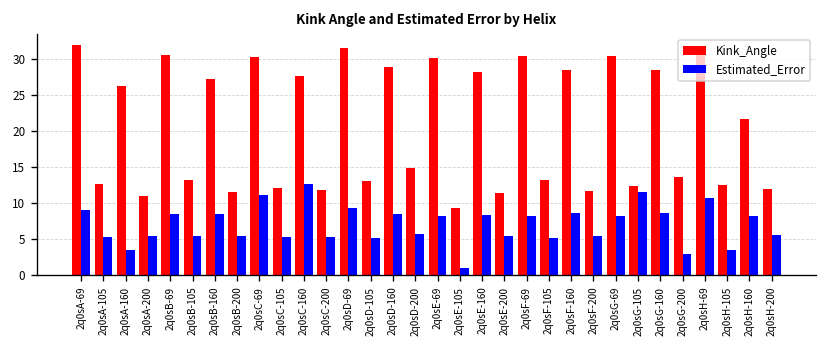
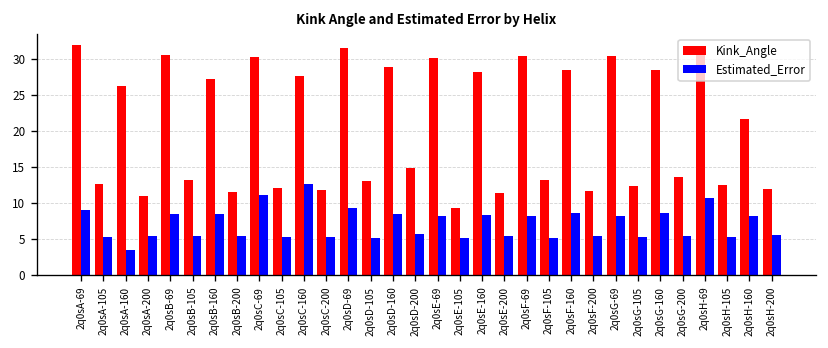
Estimated_Error, 2q0sE-105: 1 -> 5
Estimated_Error, 2q0sG-105: 12 -> 5
Estimated_Error, 2q0sG-200: 3 -> 5
Estimated_Error, 2q0sH-105: 4 -> 5
